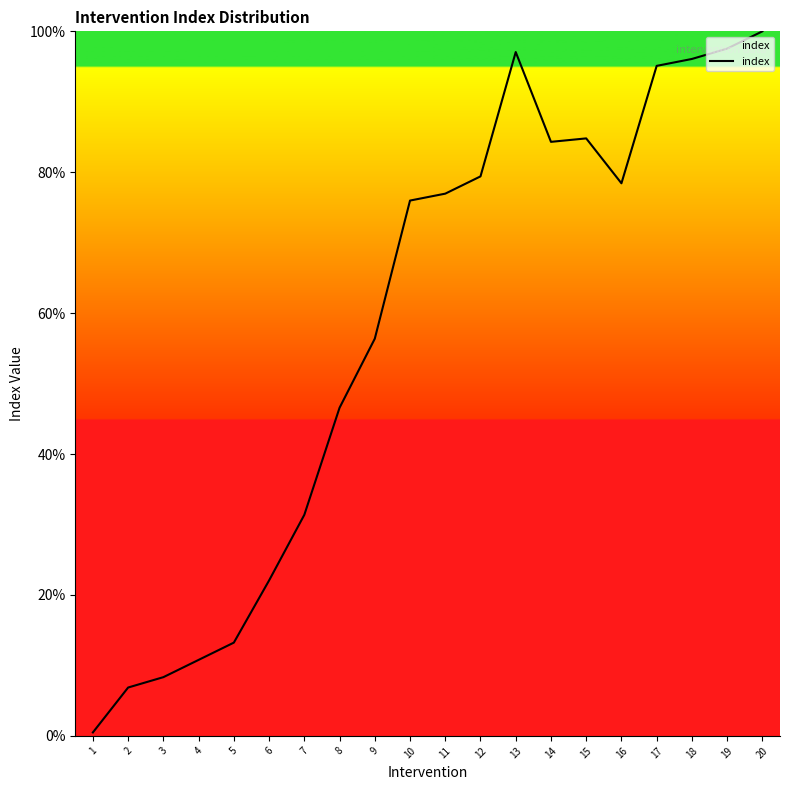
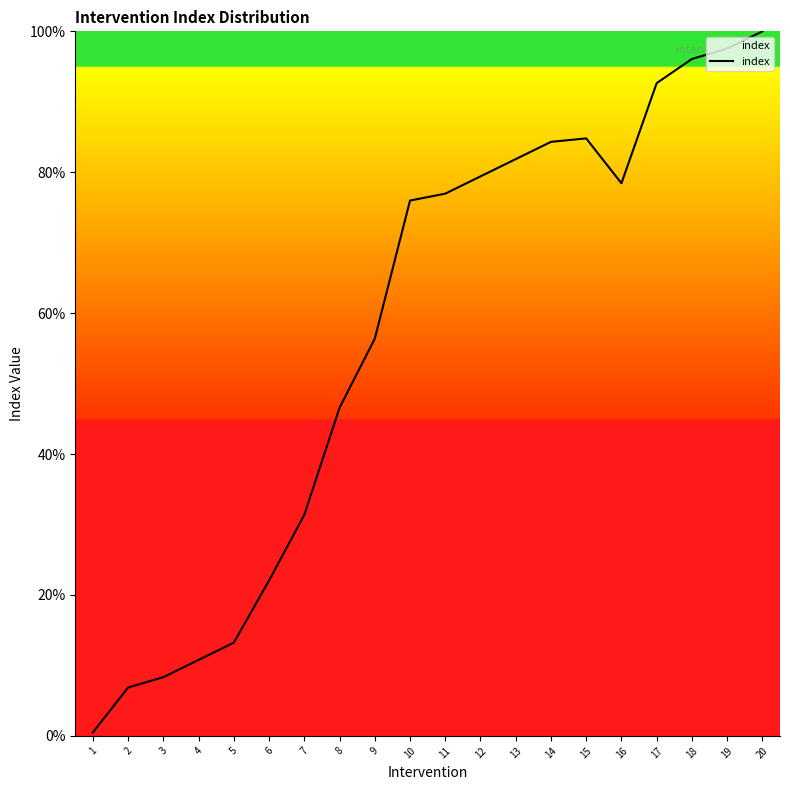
13: 97% -> 82%
17: 95% -> 93%
